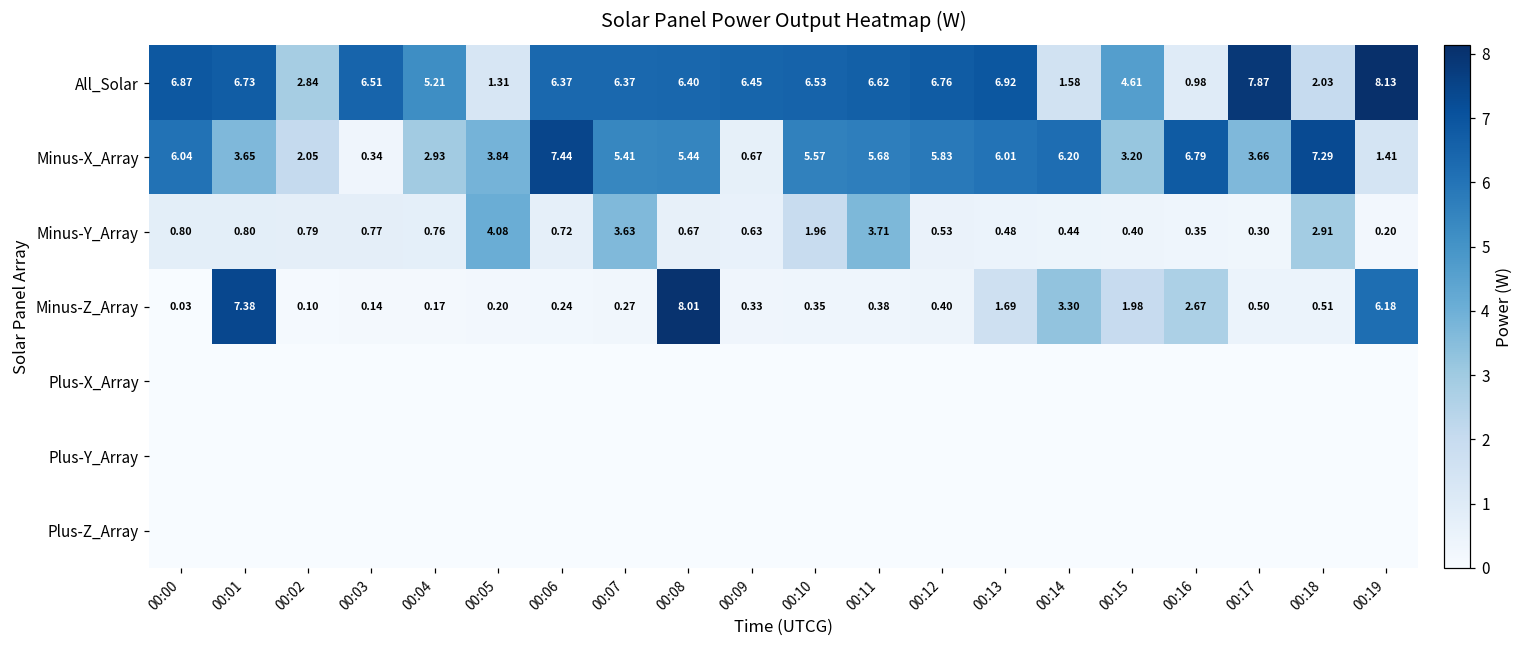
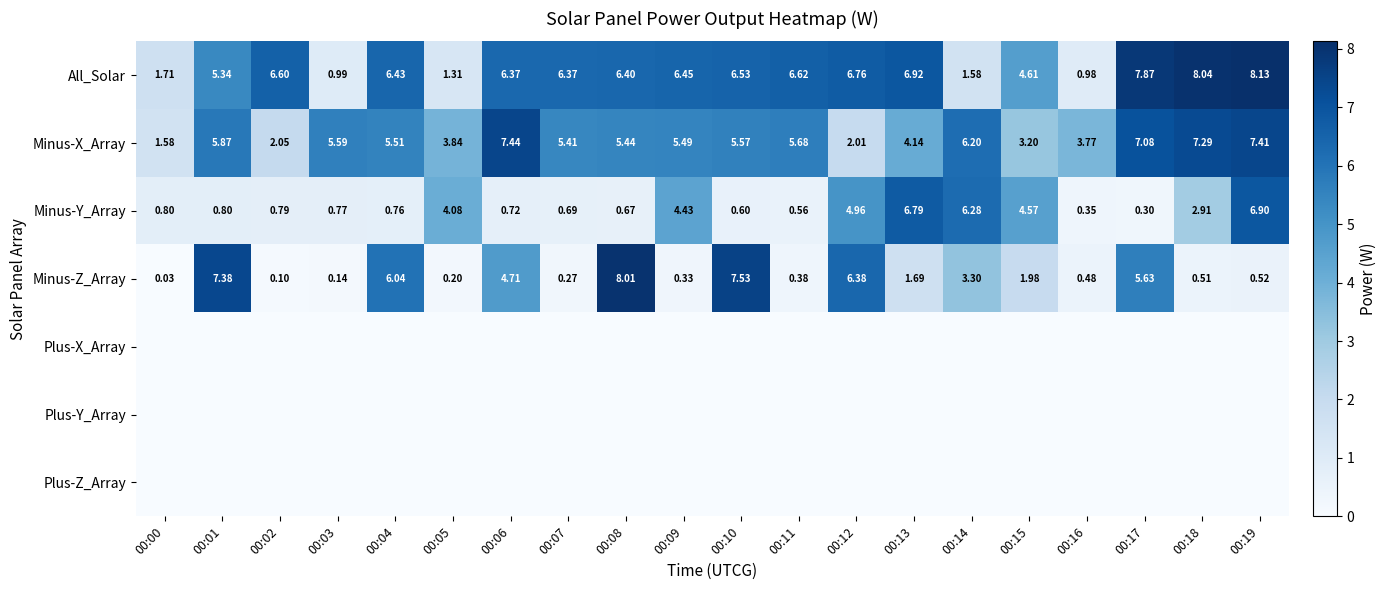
All_Solar, 00:00: 6.87 -> 1.71
All_Solar, 00:01: 6.73 -> 5.34
All_Solar, 00:02: 2.84 -> 6.60
All_Solar, 00:03: 6.51 -> 0.99
All_Solar, 00:04: 5.21 -> 6.43
All_Solar, 00:18: 2.03 -> 8.04
Minus-X_Array, 00:00: 6.04 -> 1.58
Minus-X_Array, 00:01: 3.65 -> 5.87
Minus-X_Array, 00:03: 0.34 -> 5.59
Minus-X_Array, 00:04: 2.93 -> 5.51
Minus-X_Array, 00:09: 0.67 -> 5.49
Minus-X_Array, 00:12: 5.83 -> 2.01
Minus-X_Array, 00:13: 6.01 -> 4.14
Minus-X_Array, 00:16: 6.79 -> 3.77
Minus-X_Array, 00:17: 3.66 -> 7.08
Minus-X_Array, 00:19: 1.41 -> 7.41
Minus-Y_Array, 00:07: 3.63 -> 0.69
Minus-Y_Array, 00:09: 0.63 -> 4.43
Minus-Y_Array, 00:10: 1.96 -> 0.60
Minus-Y_Array, 00:11: 3.71 -> 0.56
Minus-Y_Array, 00:12: 0.53 -> 4.96
Minus-Y_Array, 00:13: 0.48 -> 6.79
Minus-Y_Array, 00:14: 0.44 -> 6.28
Minus-Y_Array, 00:15: 0.40 -> 4.57
Minus-Y_Array, 00:19: 0.20 -> 6.90
Minus-Z_Array, 00:04: 0.17 -> 6.04
Minus-Z_Array, 00:06: 0.24 -> 4.71
Minus-Z_Array, 00:10: 0.35 -> 7.53
Minus-Z_Array, 00:12: 0.40 -> 6.38
Minus-Z_Array, 00:16: 2.67 -> 0.48
Minus-Z_Array, 00:17: 0.50 -> 5.63
Minus-Z_Array, 00:19: 6.18 -> 0.52
